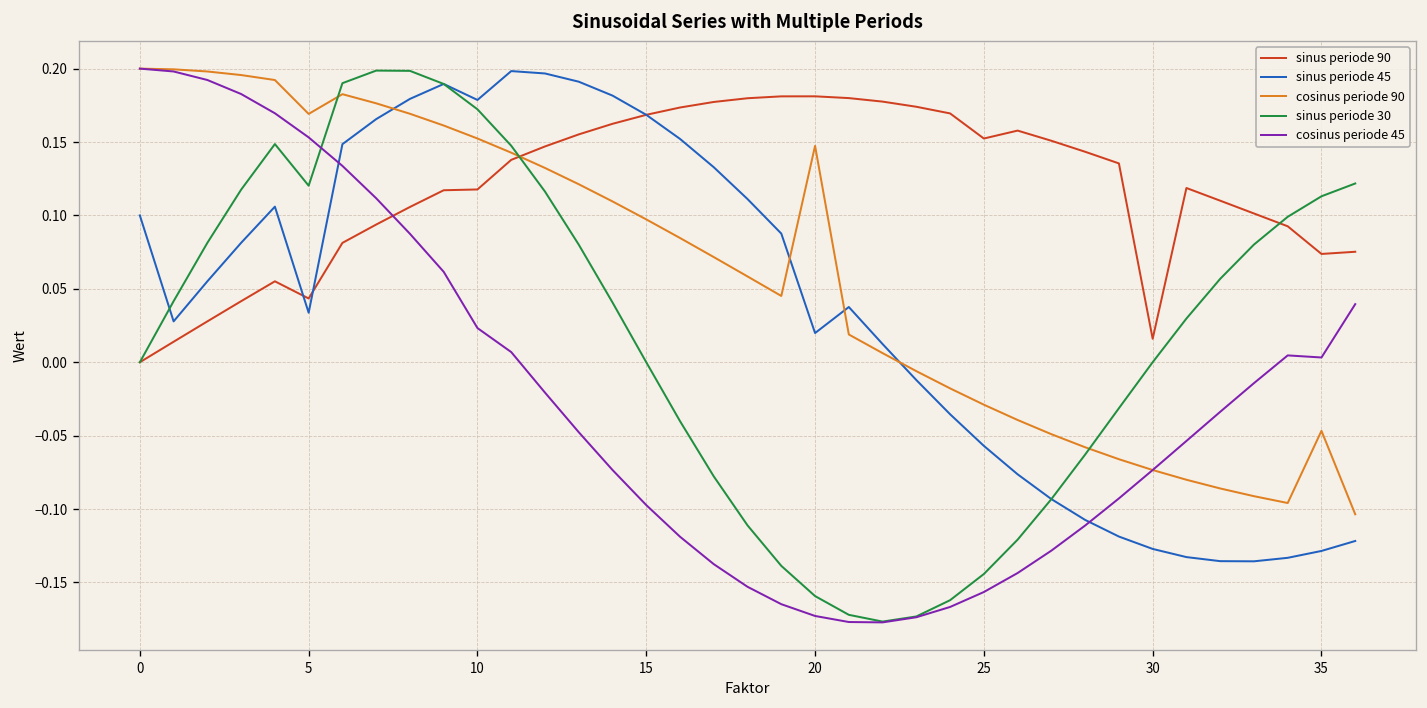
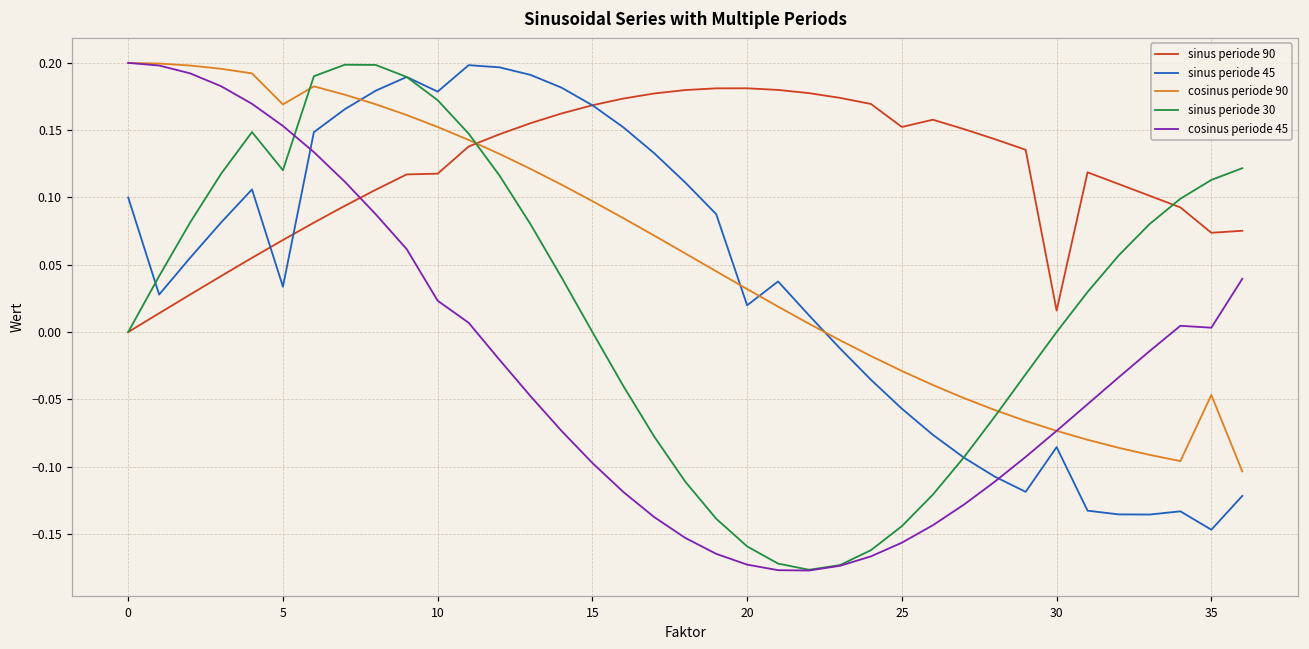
sinus periode 90, 5: 0.043 -> 0.068
cosinus periode 90, 20: 0.147 -> 0.032
sinus periode 45, 30: -0.127 -> -0.086
sinus periode 45, 35: -0.129 -> -0.147
